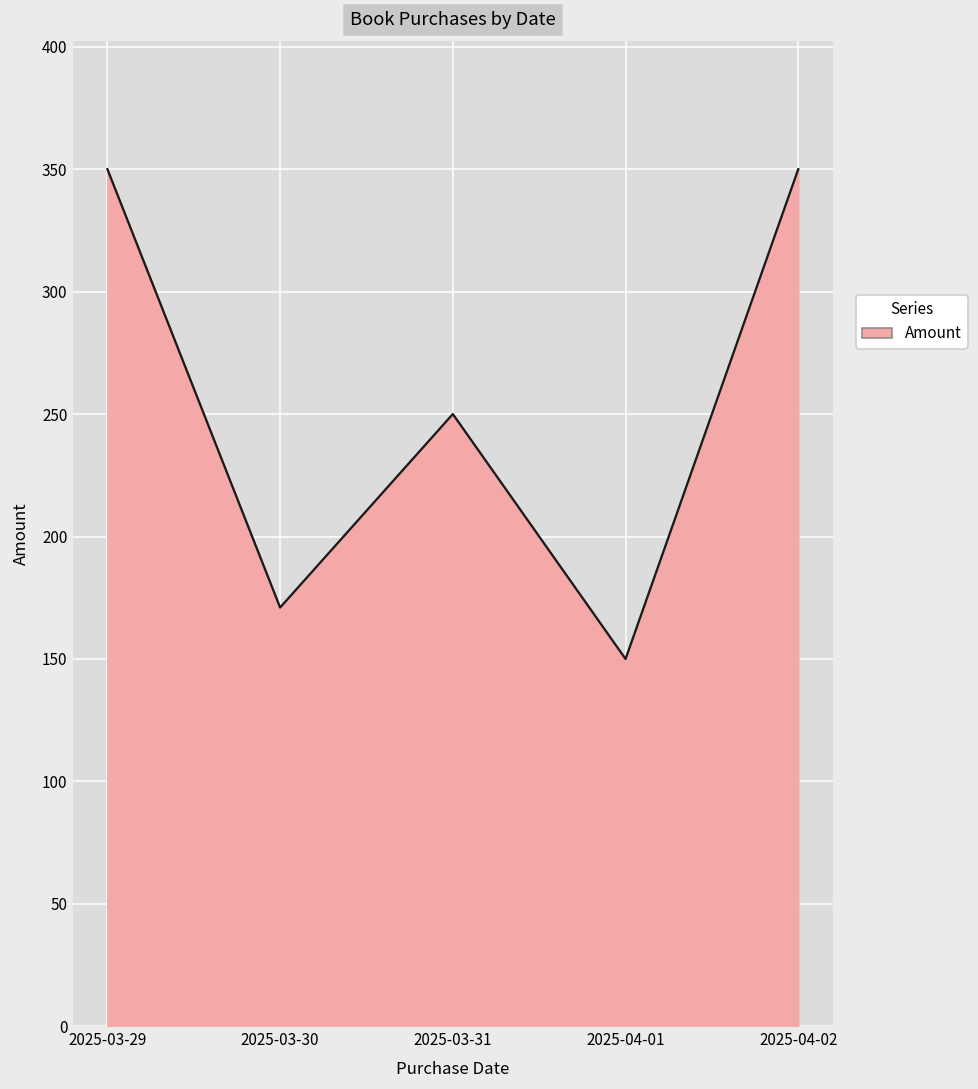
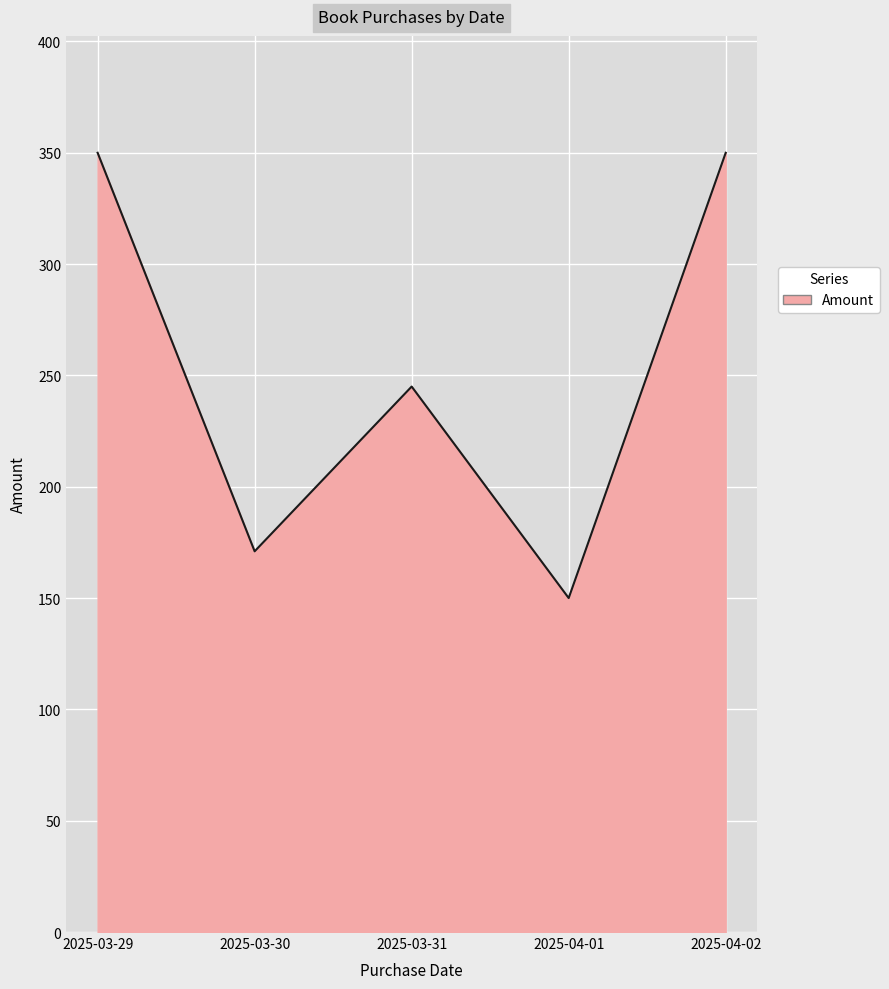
2025-03-31: 250 -> 245
